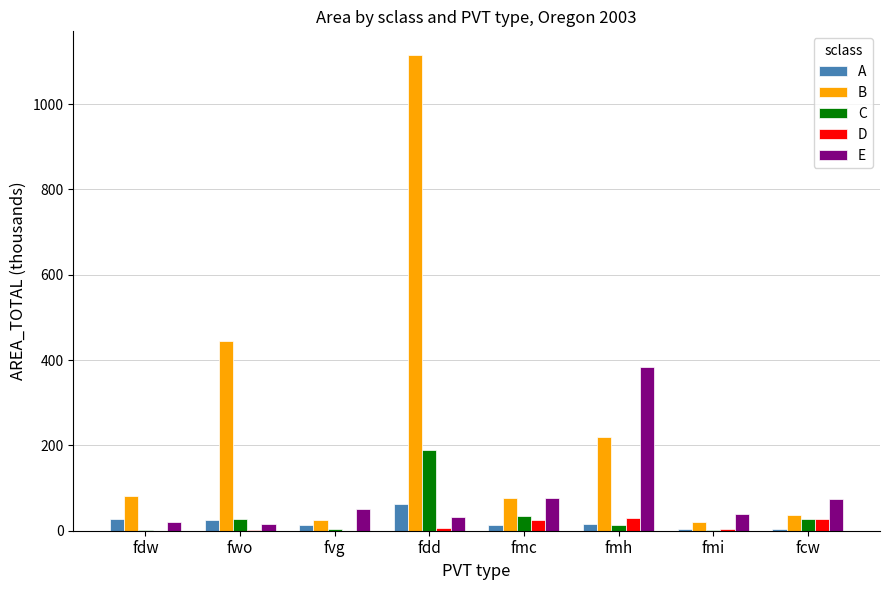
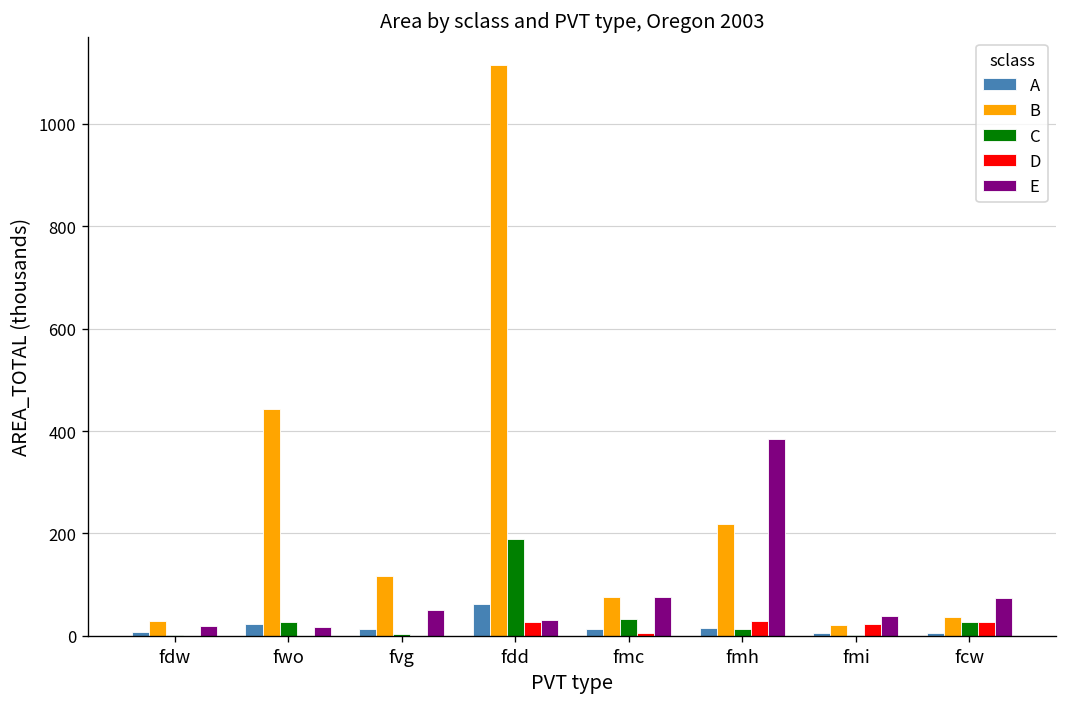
A, fdw: 30 -> 10
B, fdw: 80 -> 30
B, fvg: 30 -> 120
D, fdd: 10 -> 30
D, fmc: 30 -> 10
D, fmi: 0 -> 20
